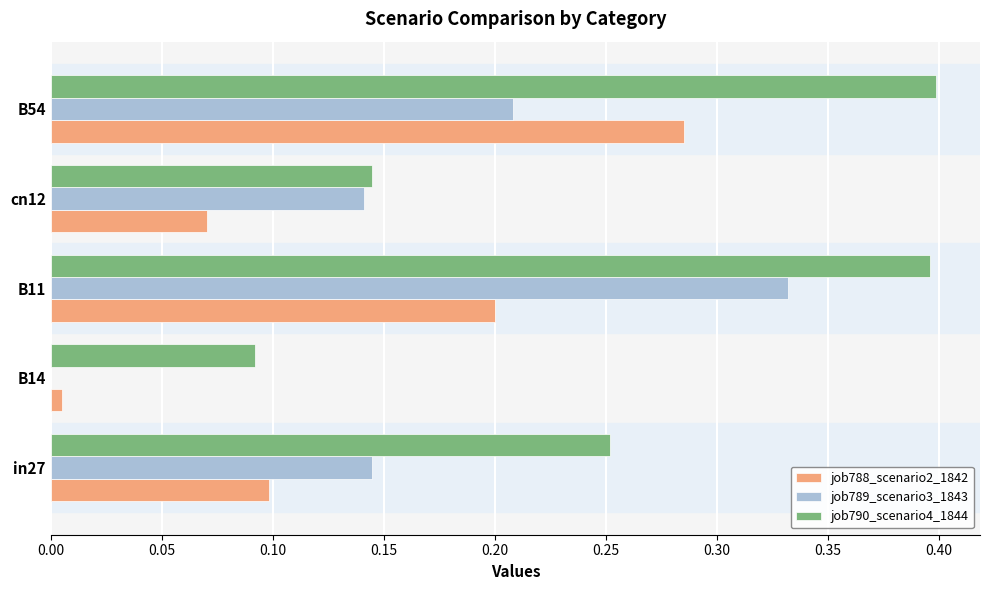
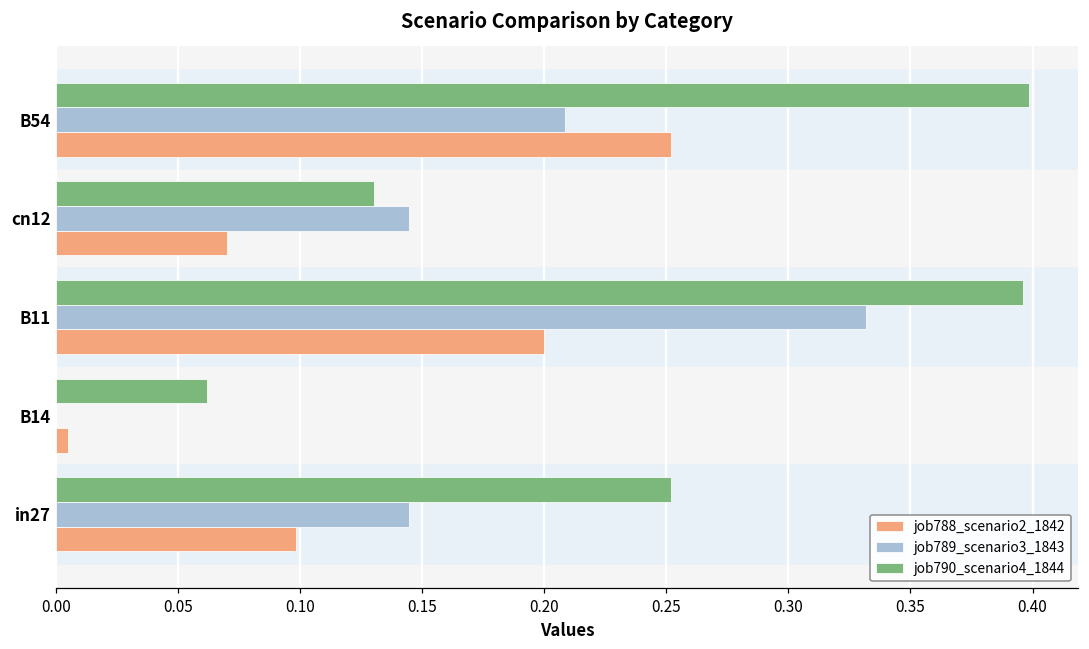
job788_scenario2_1842, B54: 0.285 -> 0.252
job790_scenario4_1844, cn12: 0.145 -> 0.130
job789_scenario3_1843, cn12: 0.141 -> 0.145
job790_scenario4_1844, B14: 0.092 -> 0.062
